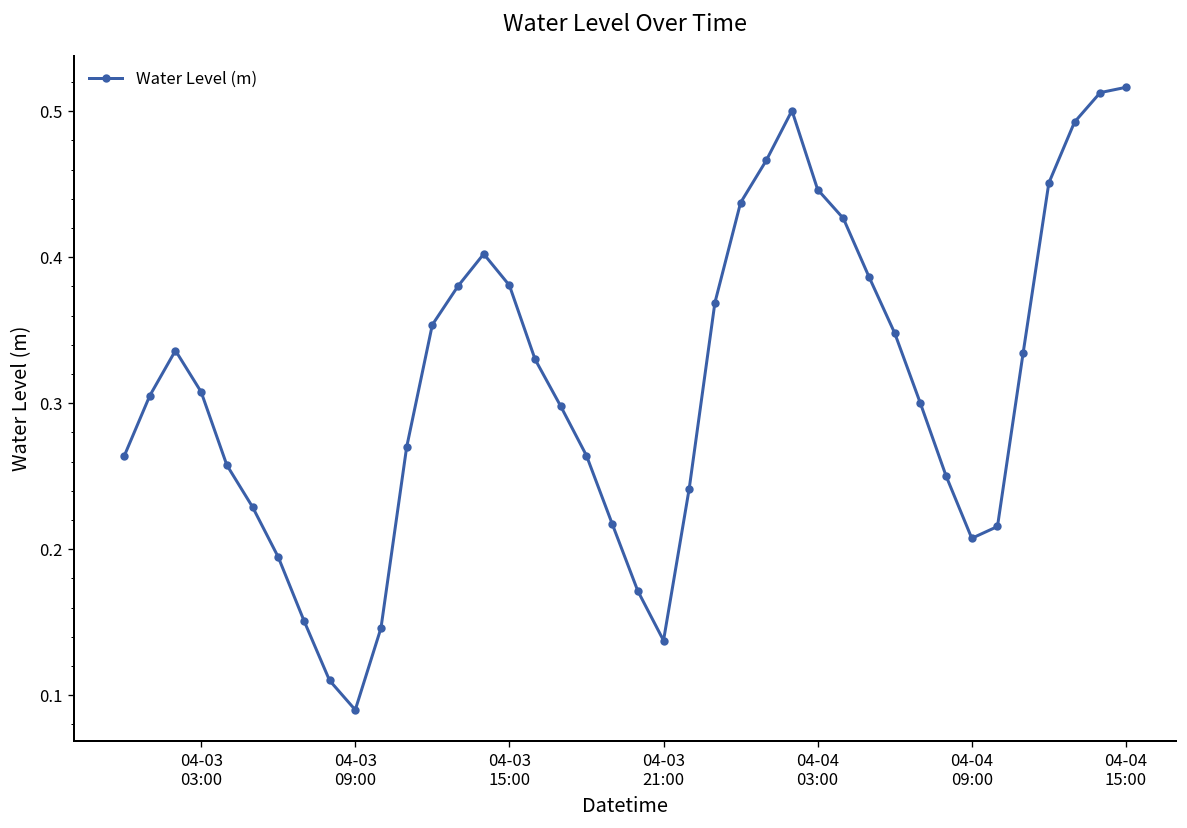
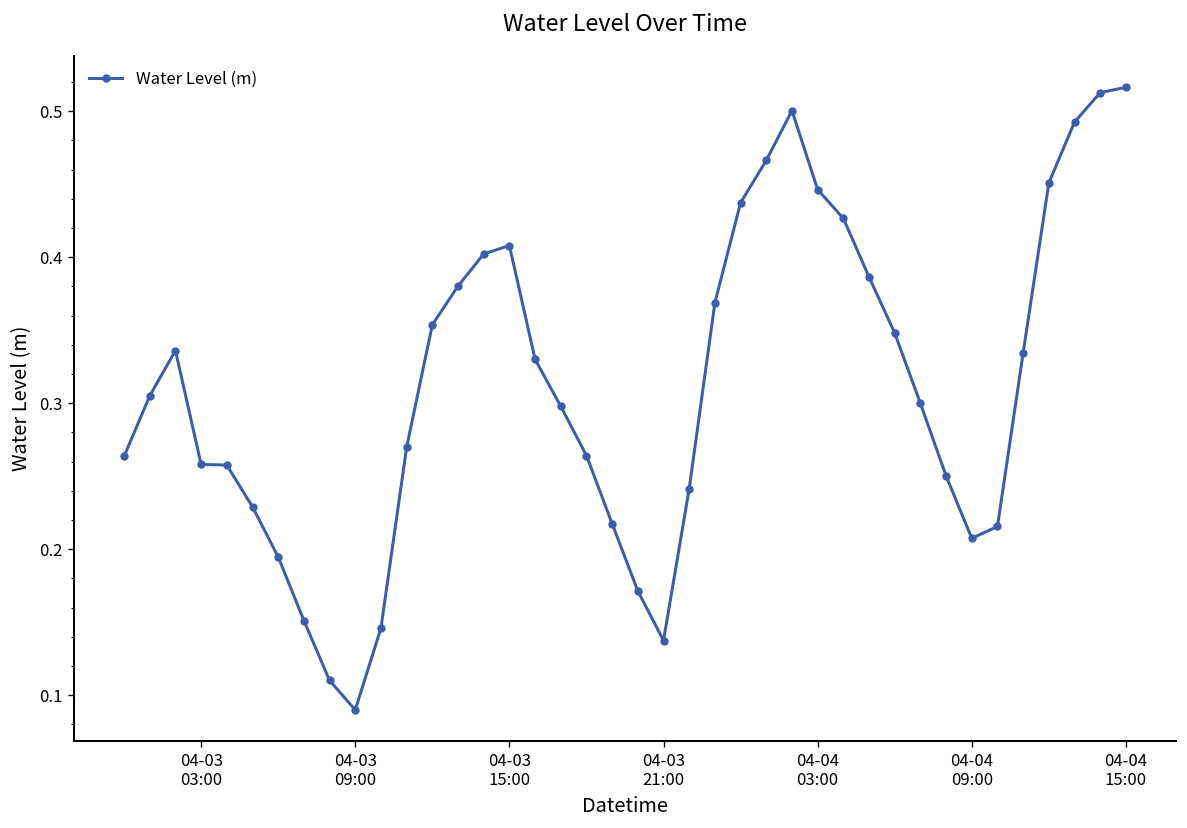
04-03 03:00: 0.308 -> 0.258
04-03 15:00: 0.381 -> 0.408
